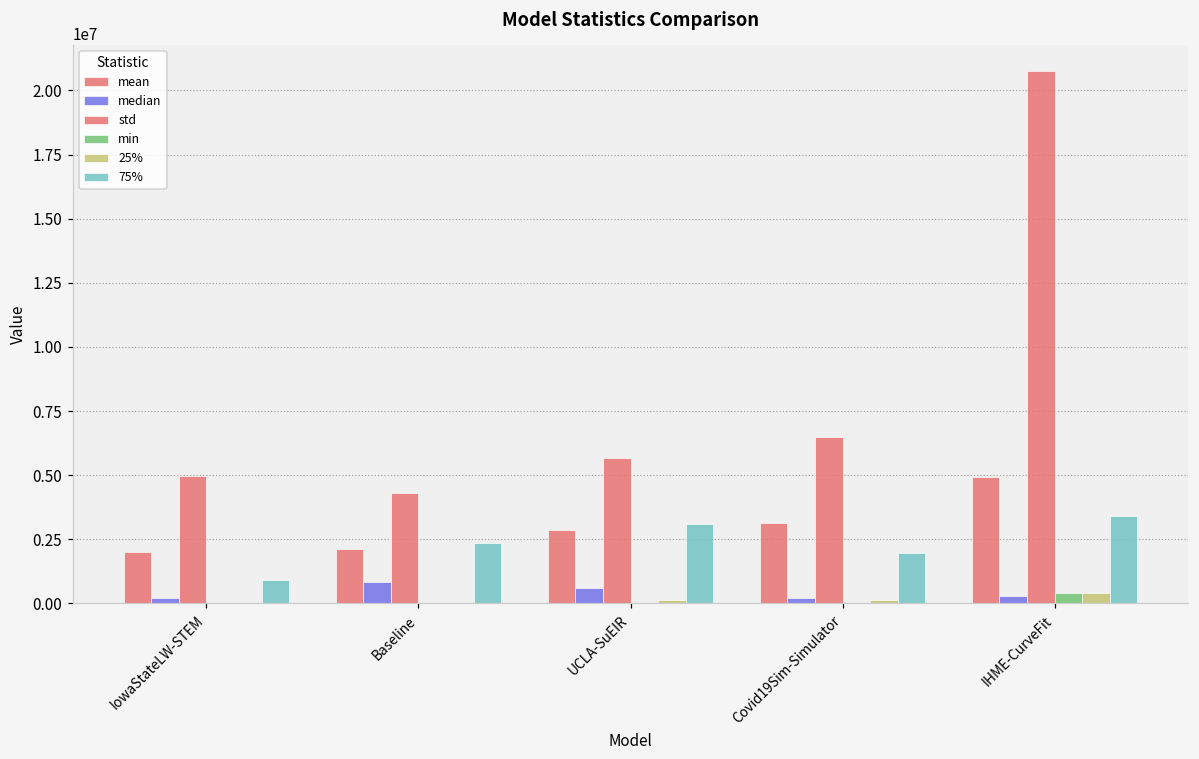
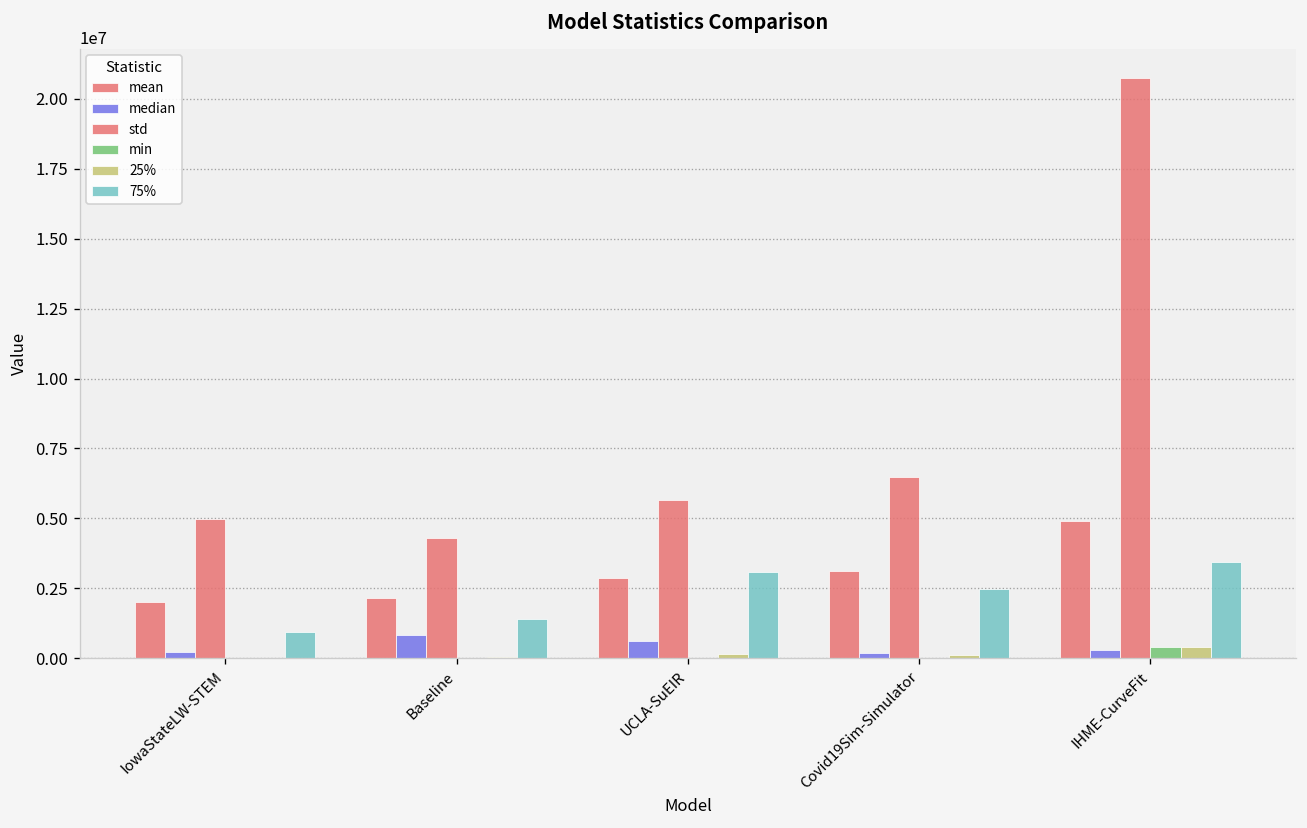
75%, Baseline: 2400000 -> 1400000
75%, Covid19Sim-Simulator: 2000000 -> 2500000
